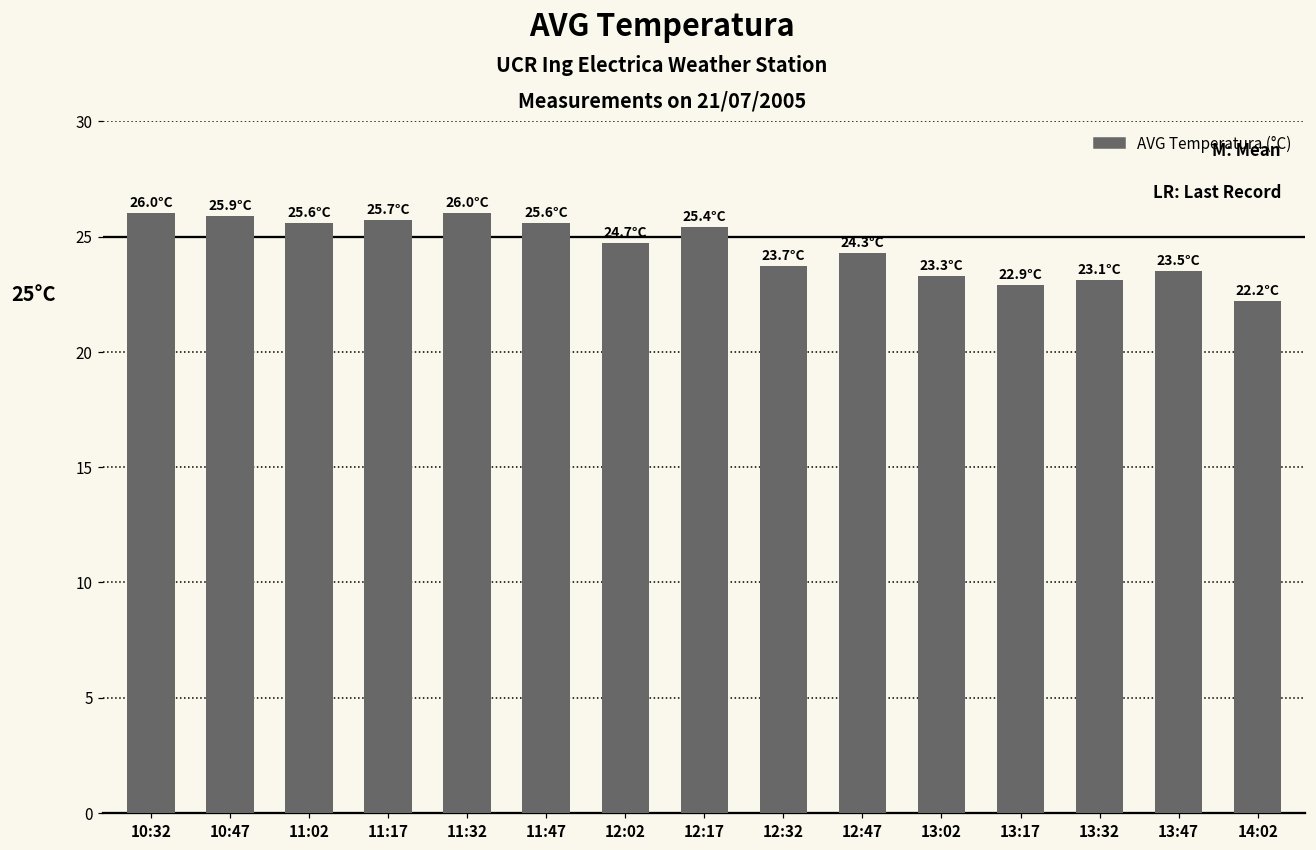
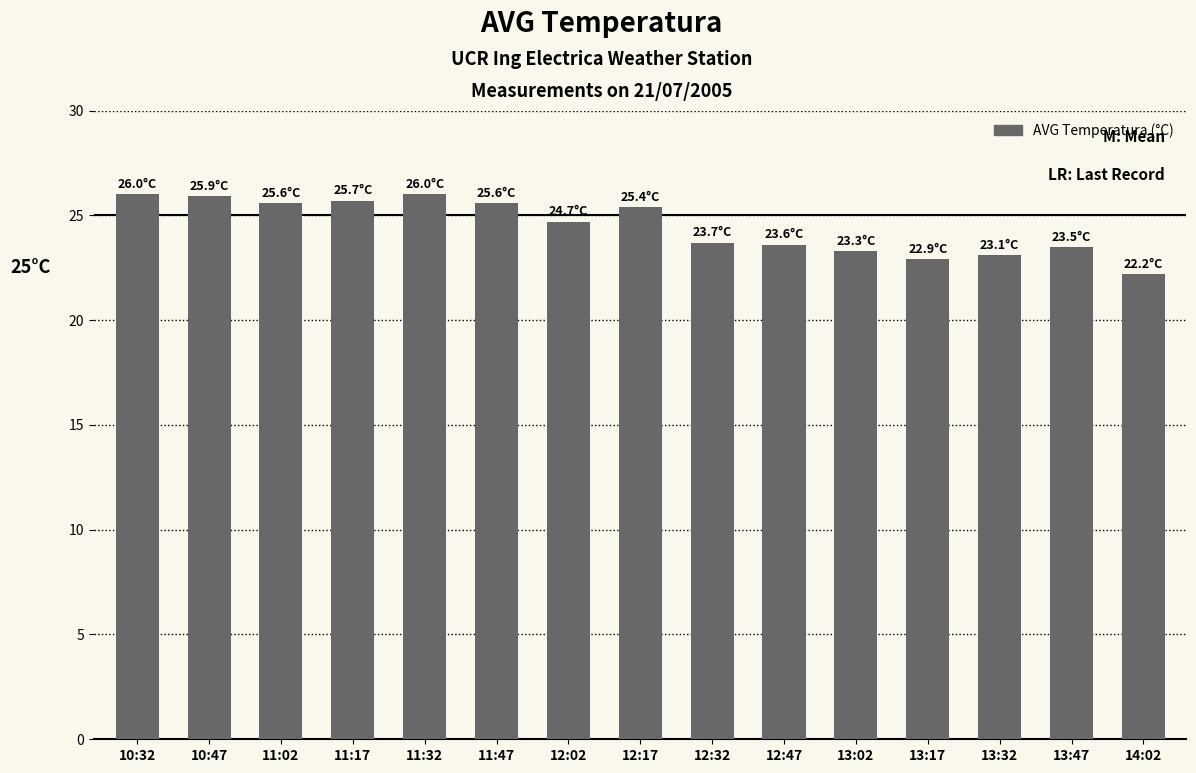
12:47: 24.3°C -> 23.6°C
